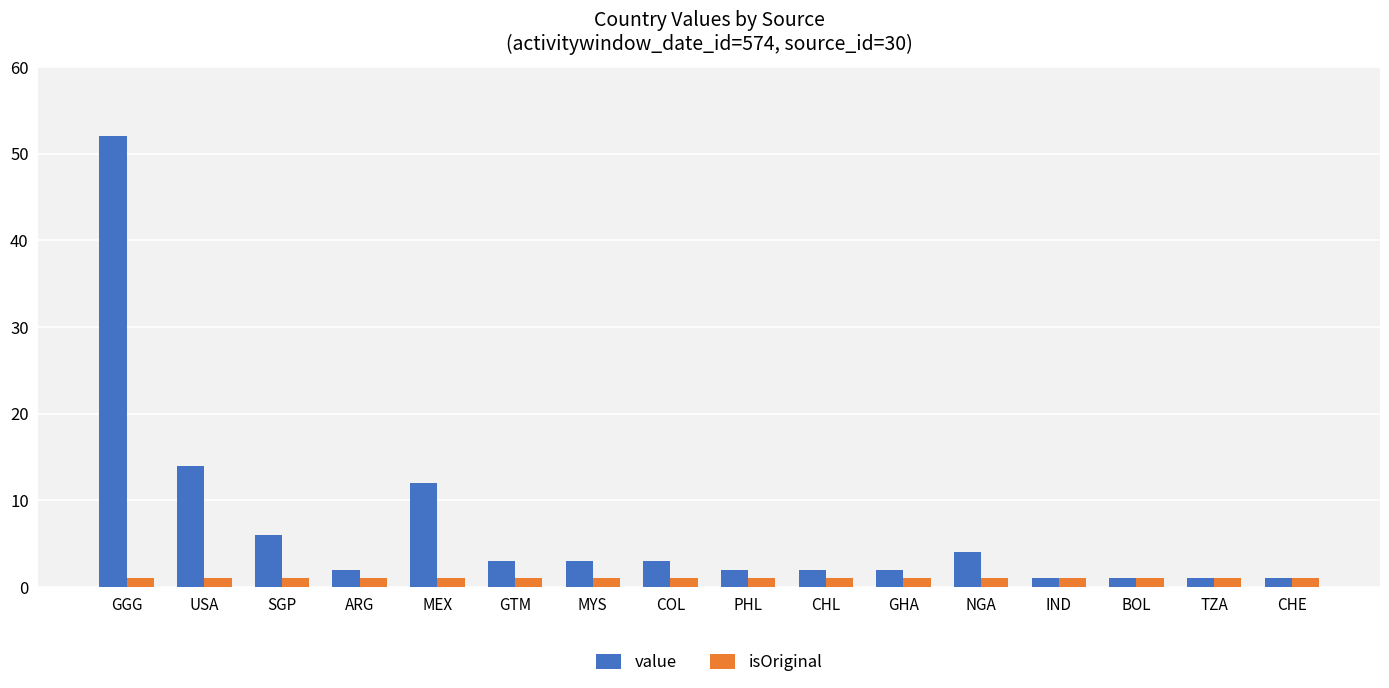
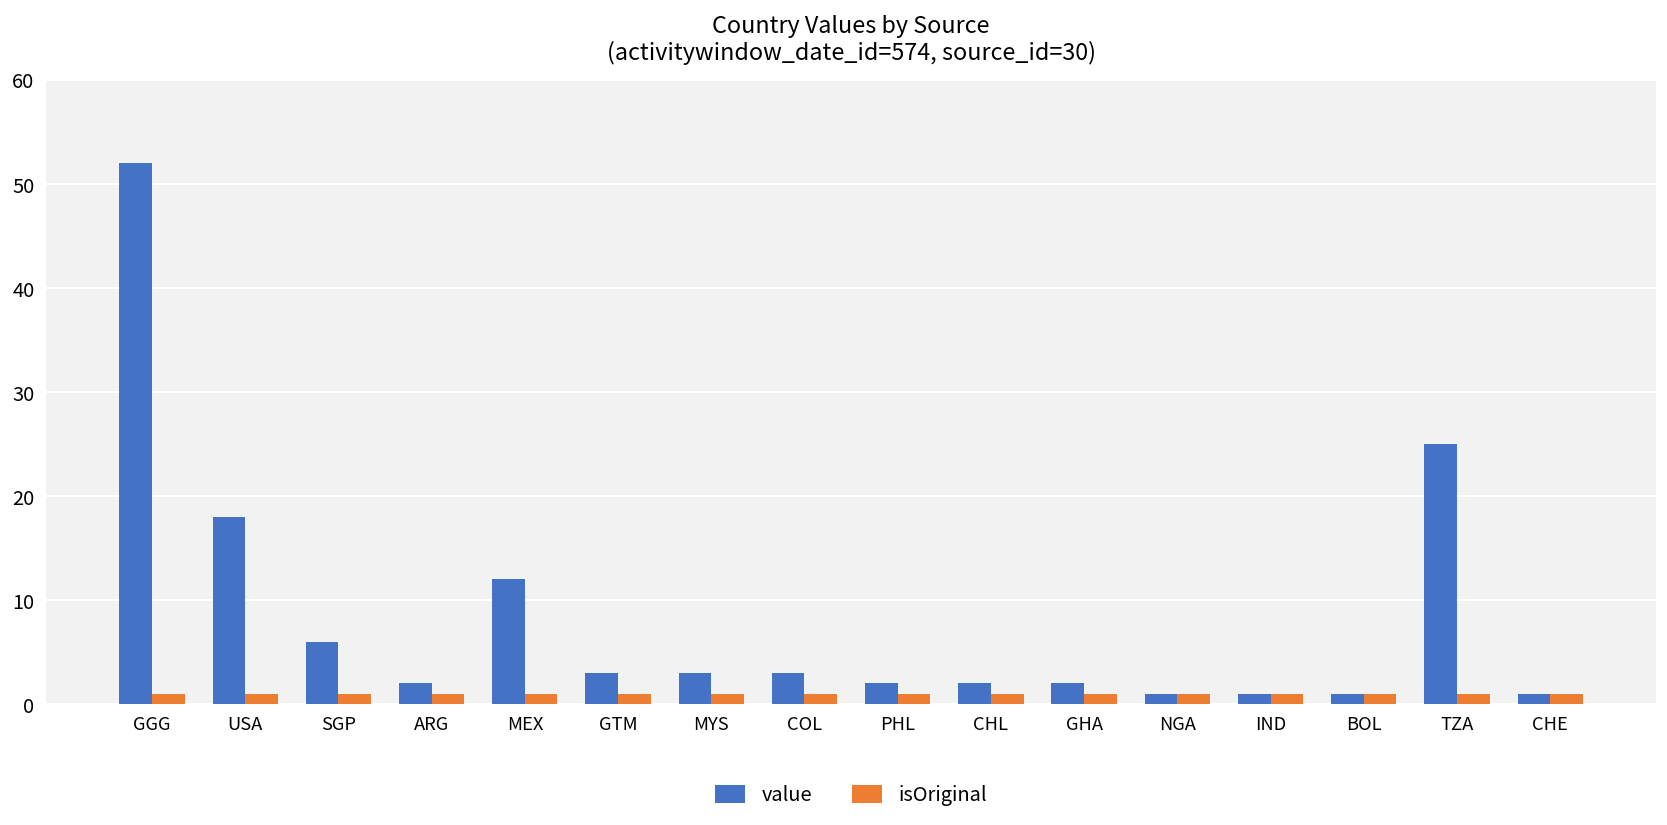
value, USA: 14 -> 18
value, NGA: 4 -> 1
value, TZA: 1 -> 25
